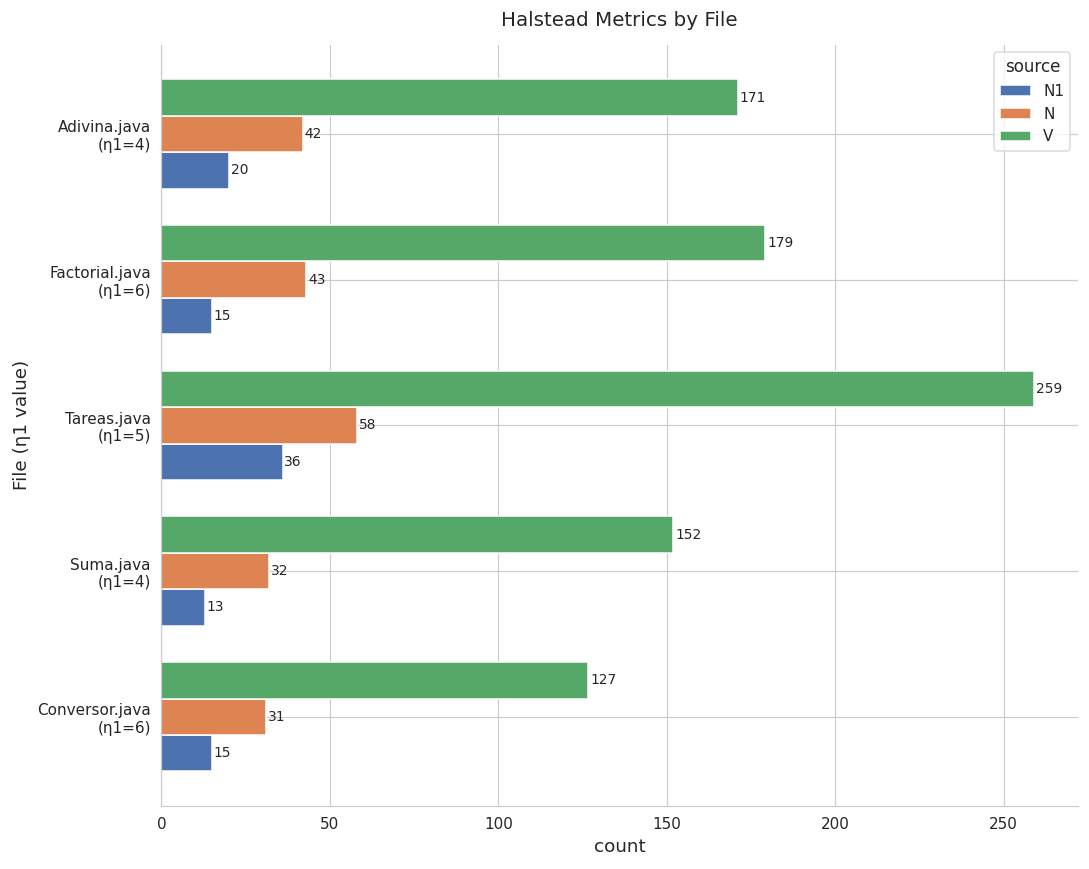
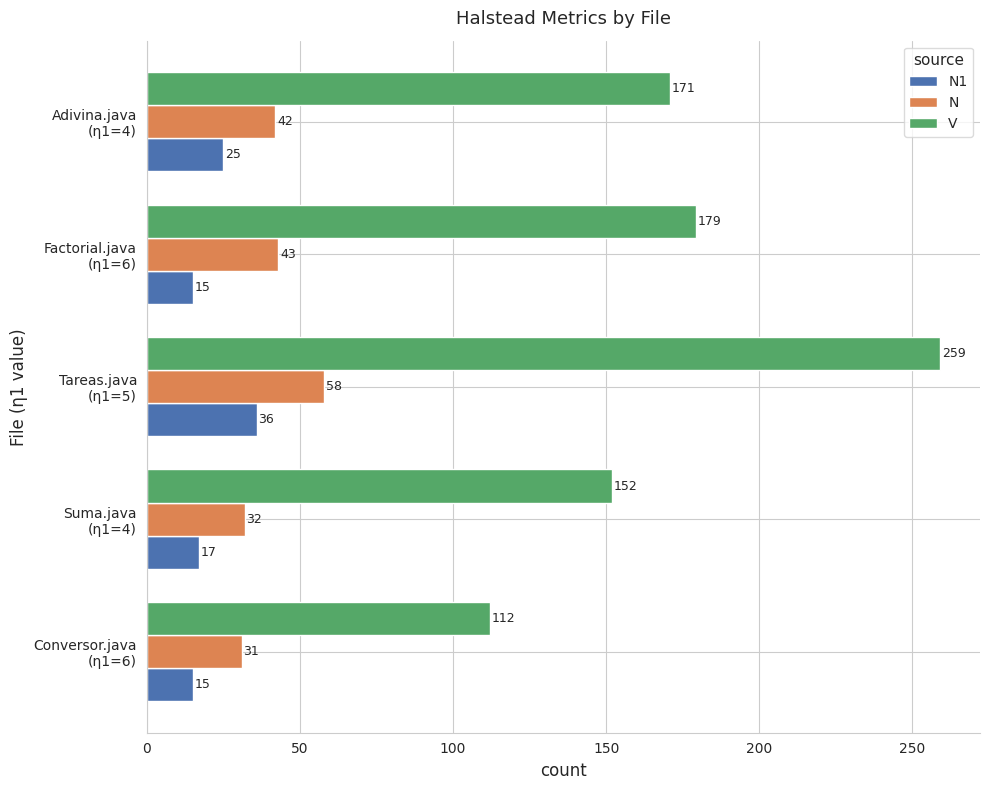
N1, Adivina.java (η1=4): 20 -> 25
N1, Suma.java (η1=4): 13 -> 17
V, Conversor.java (η1=6): 127 -> 112
